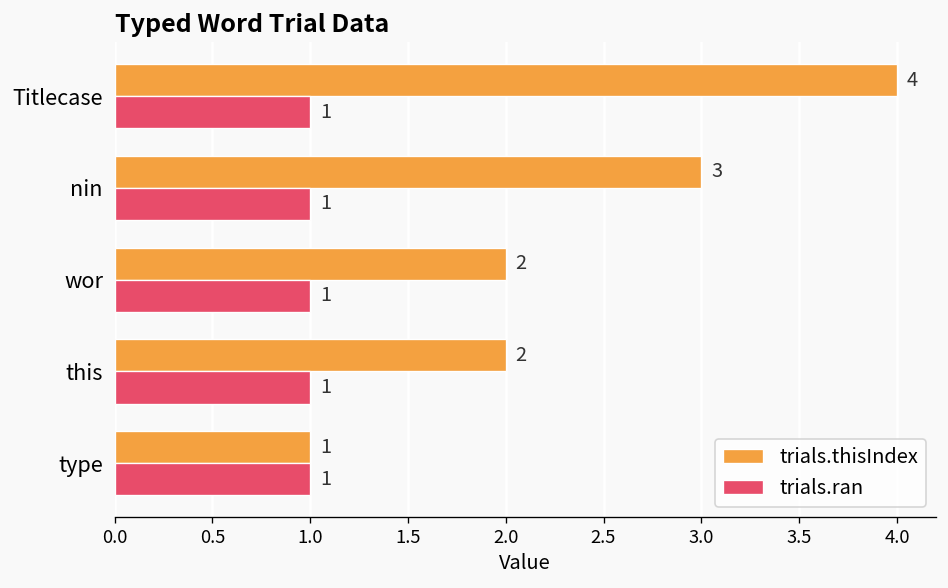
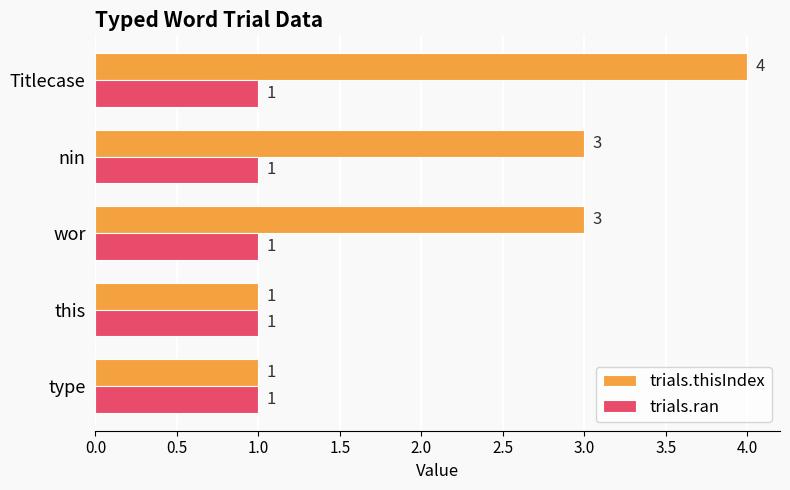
trials.thisIndex, wor: 2 -> 3
trials.thisIndex, this: 2 -> 1
